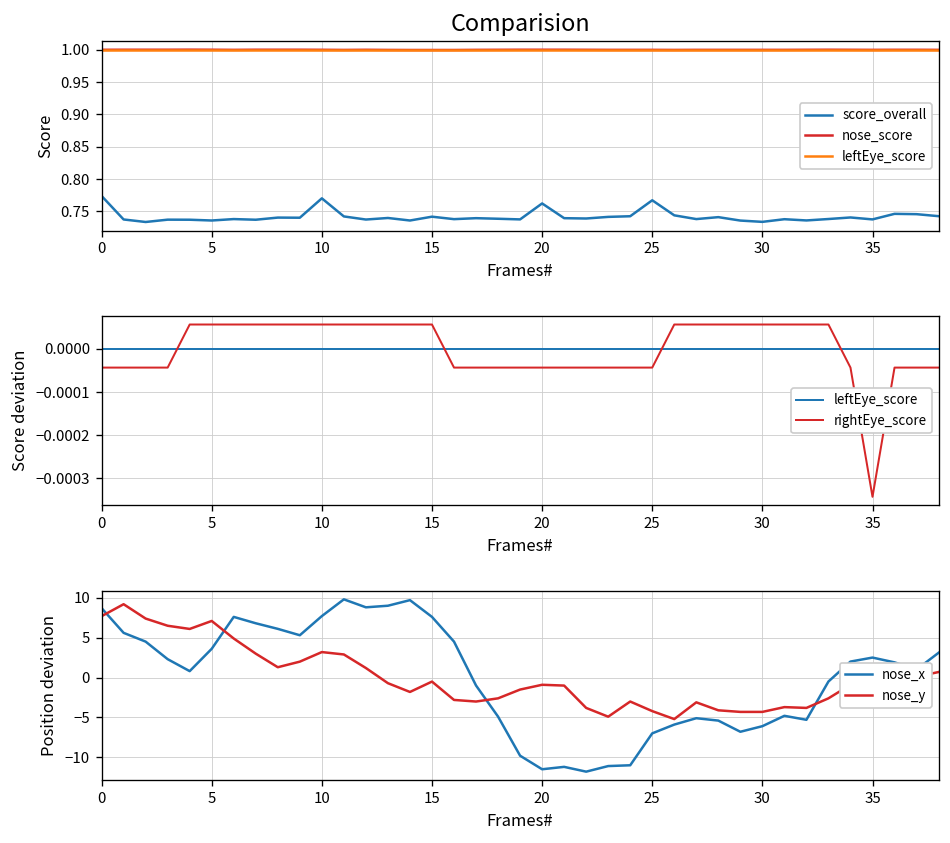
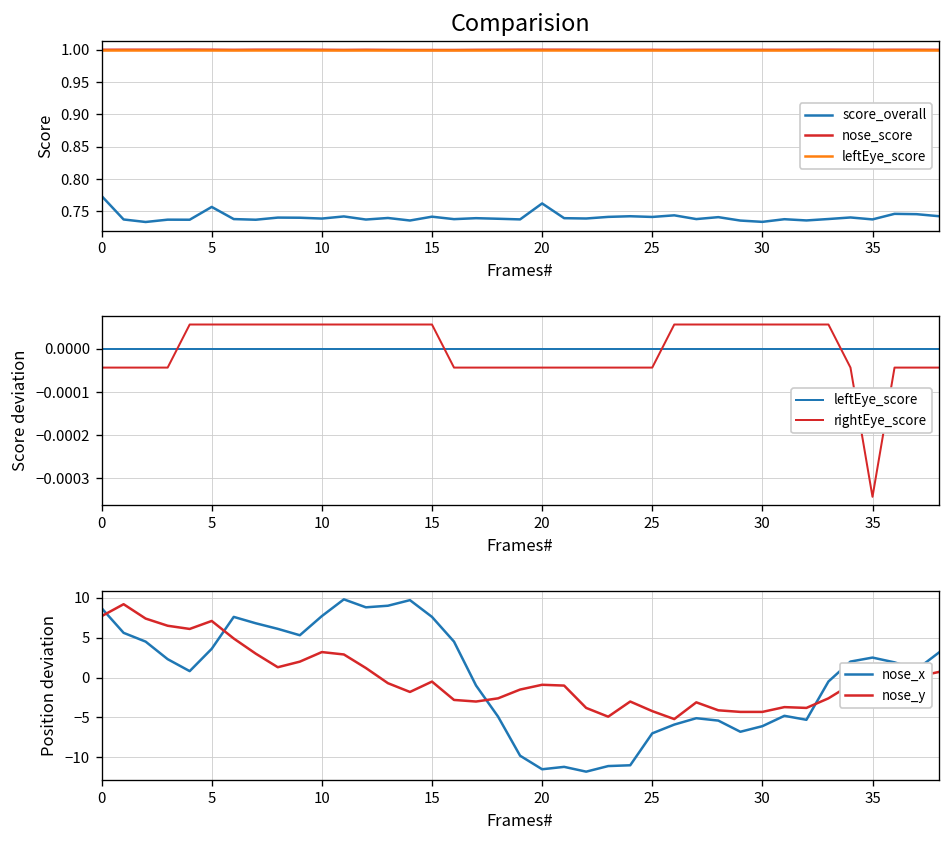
Comparision, score_overall, 5: 0.74 -> 0.76
Comparision, score_overall, 10: 0.77 -> 0.74
Comparision, score_overall, 25: 0.77 -> 0.74
